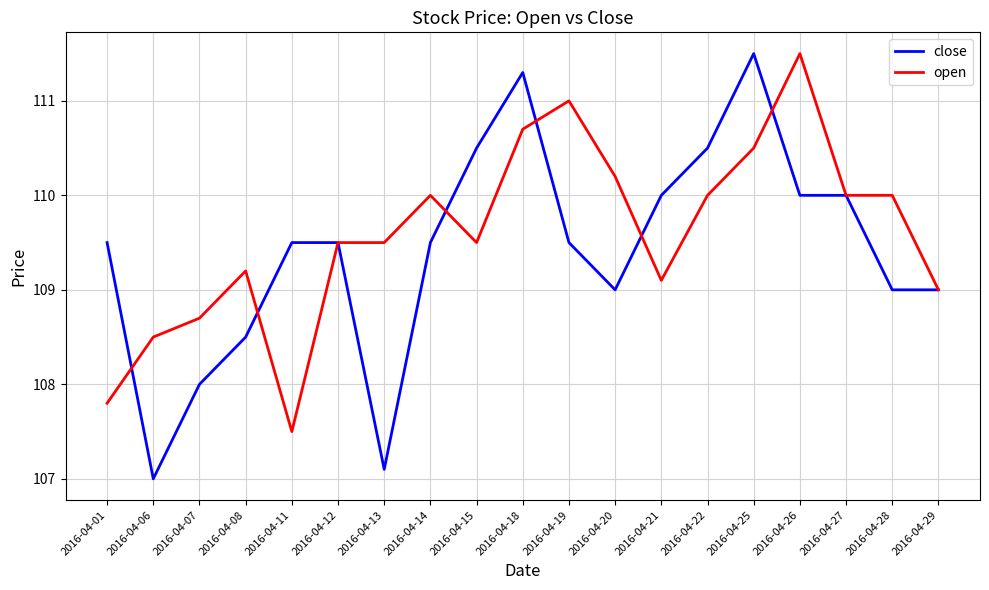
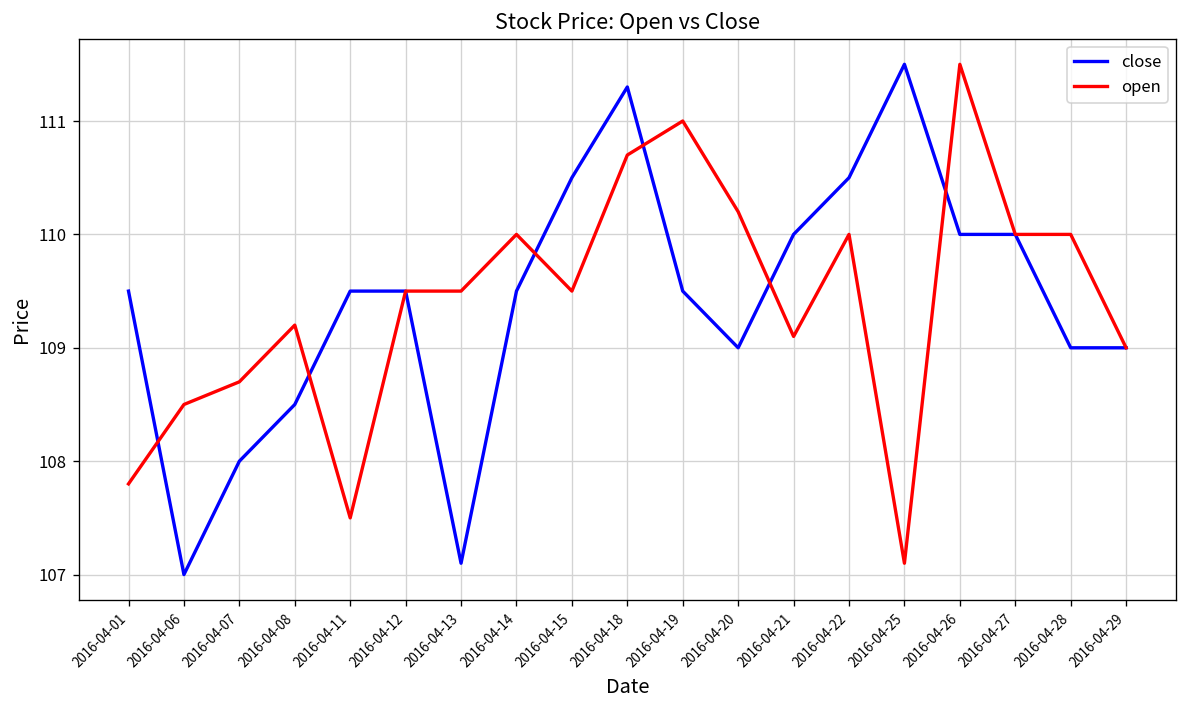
open, 2016-04-25: 110.5 -> 107.1
